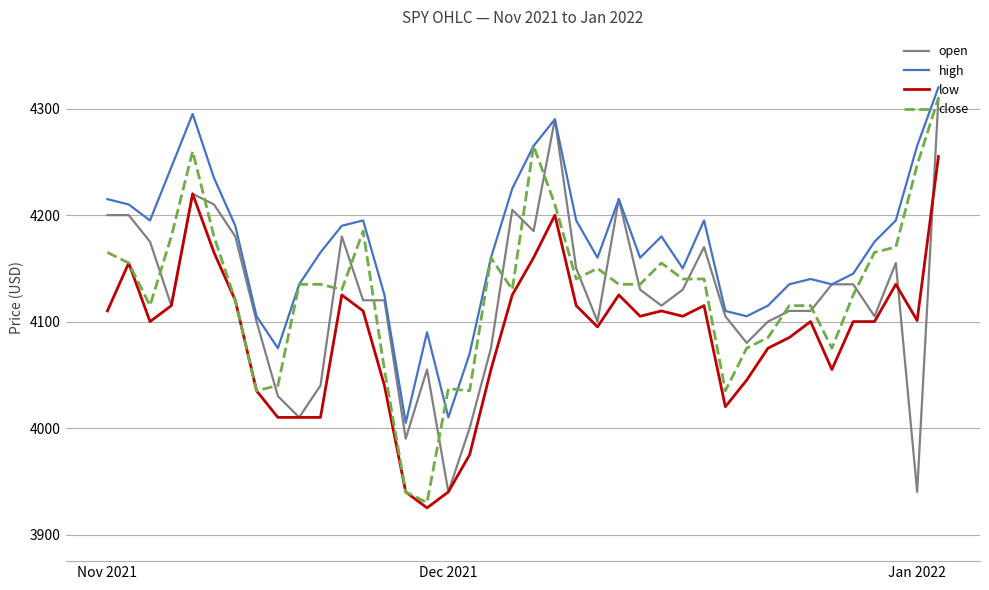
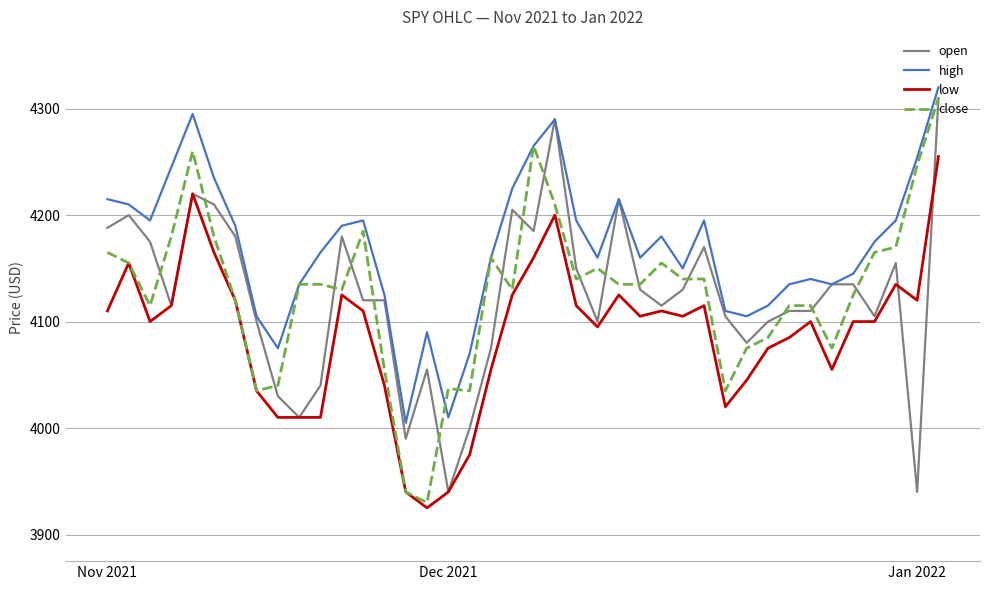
open, Nov 2021: 4200 -> 4188
high, Jan 2022: 4265 -> 4254
low, Jan 2022: 4101 -> 4120
